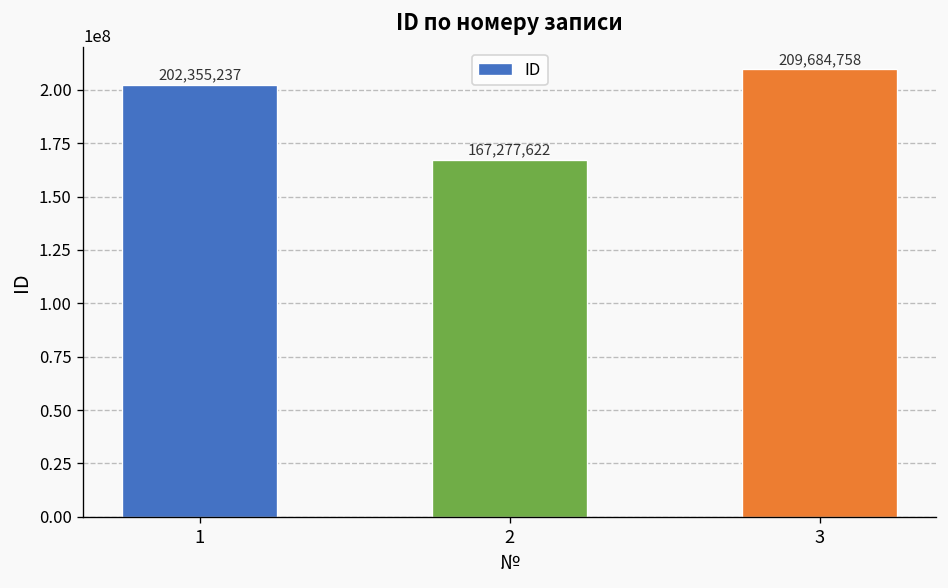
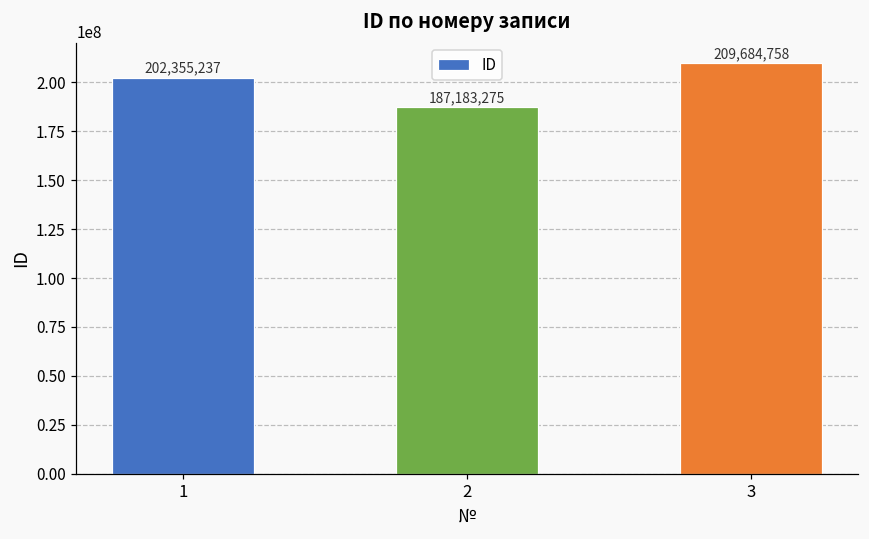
2: 167,277,622 -> 187,183,275
